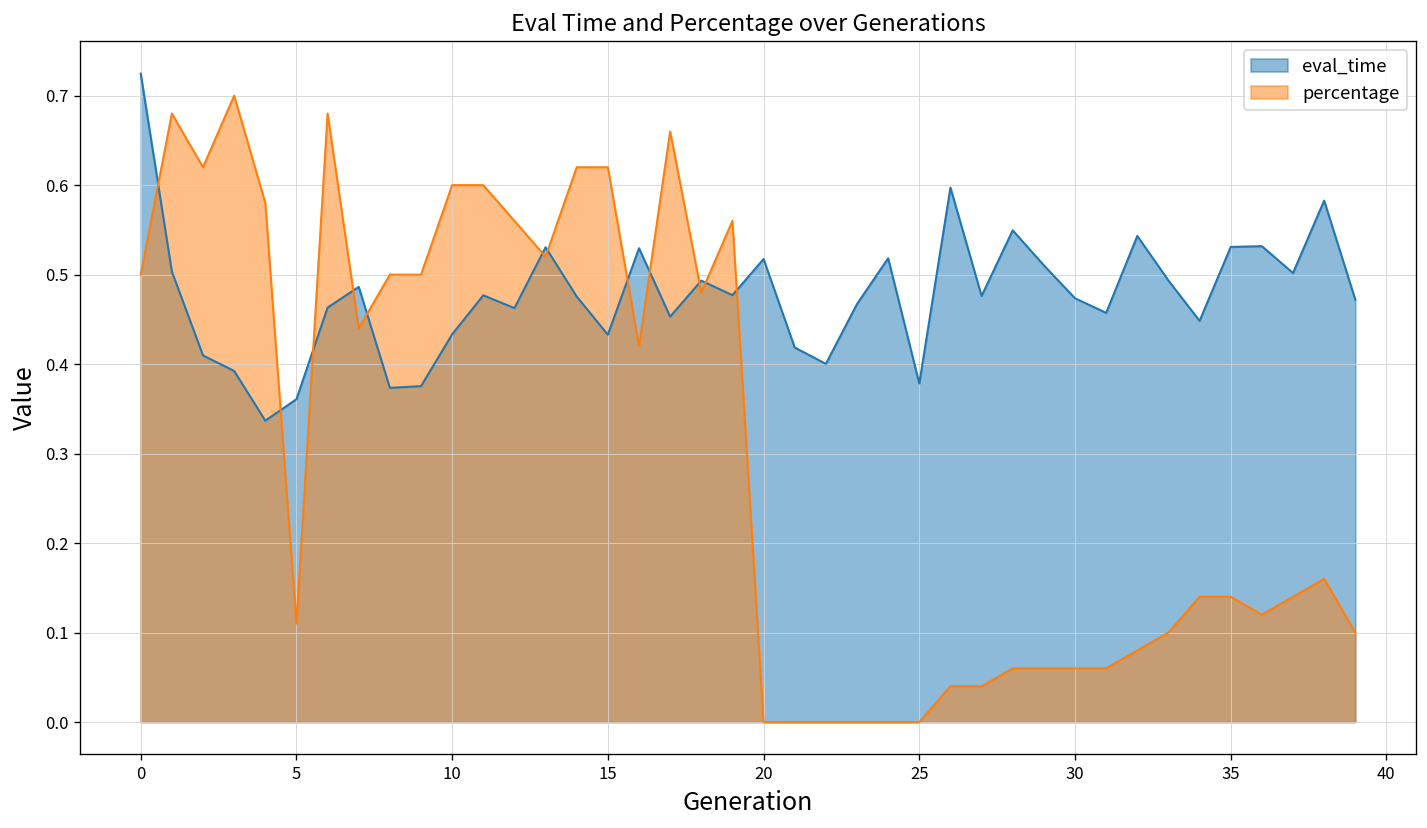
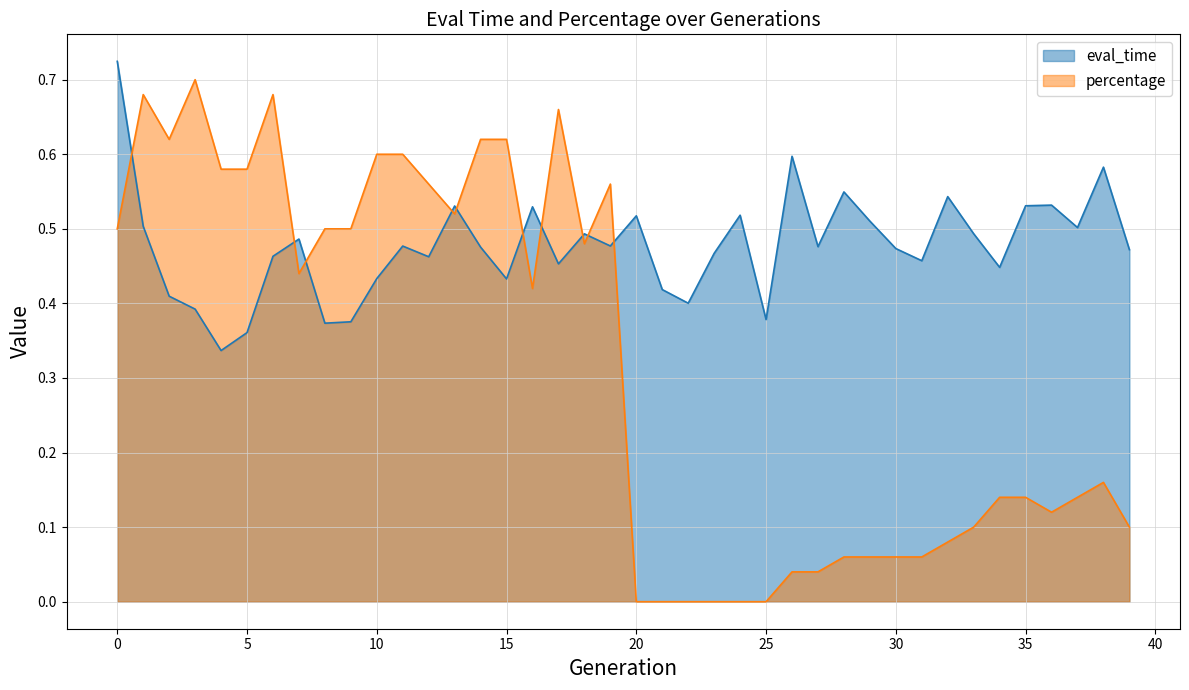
percentage, 5: 0.11 -> 0.58
